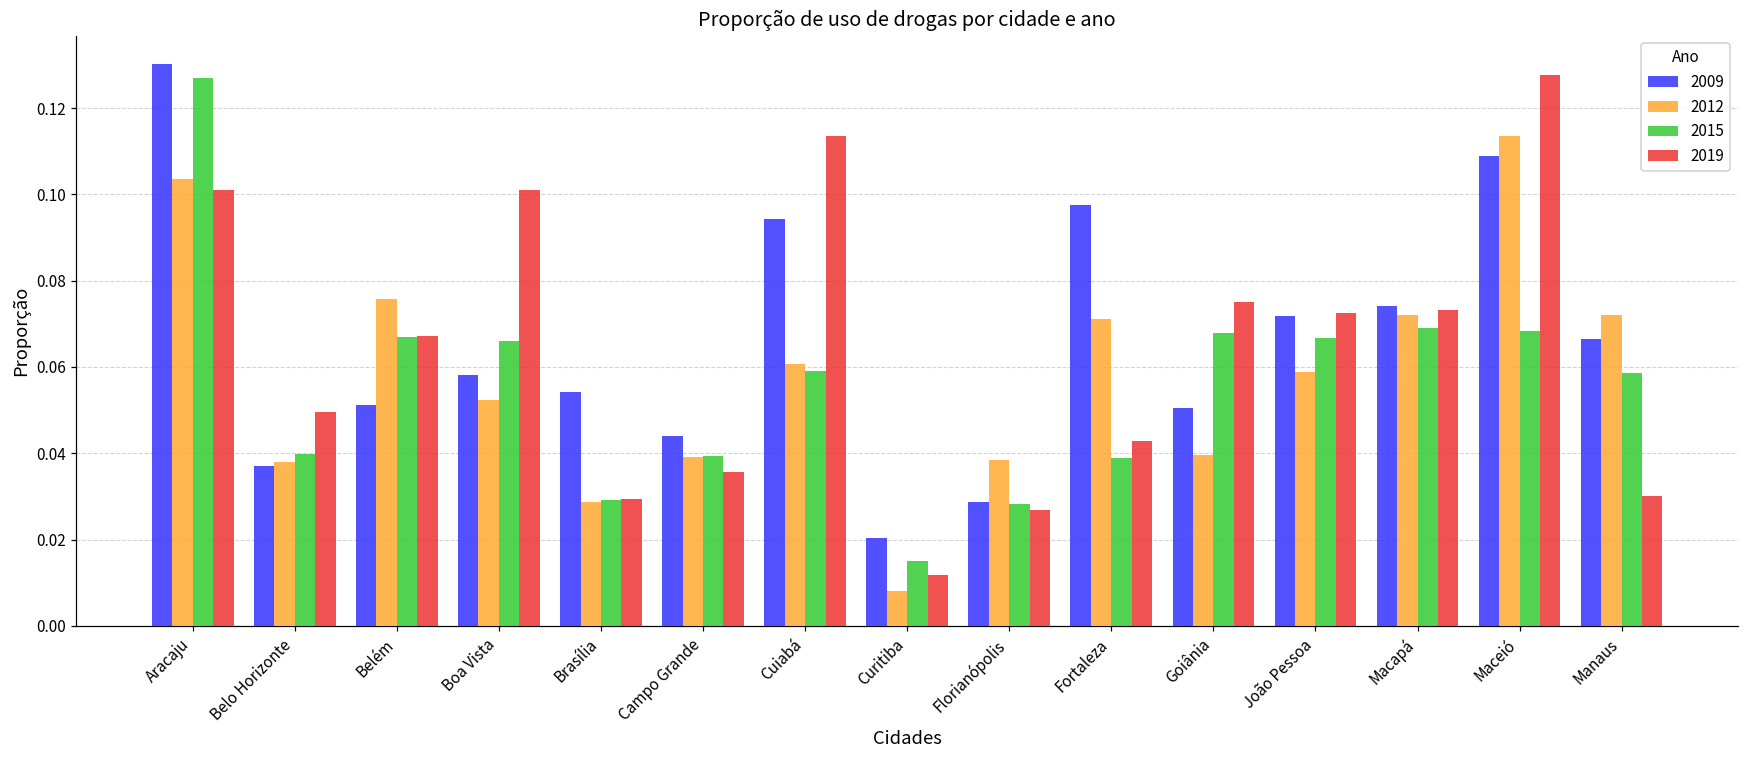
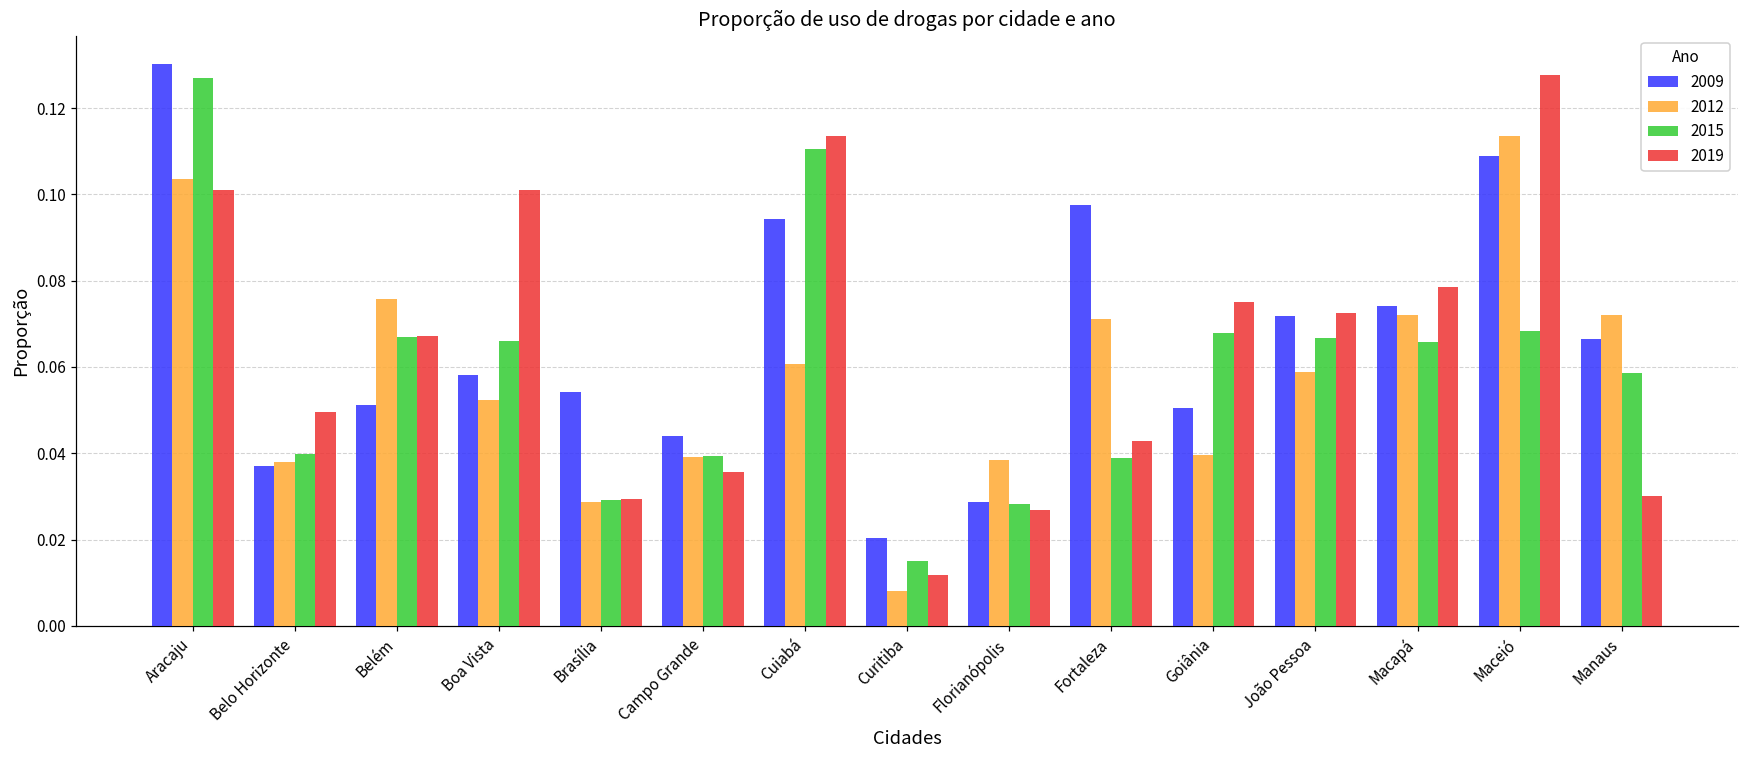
2015, Cuiabá: 0.059 -> 0.110
2015, Macapá: 0.069 -> 0.066
2019, Macapá: 0.073 -> 0.079
